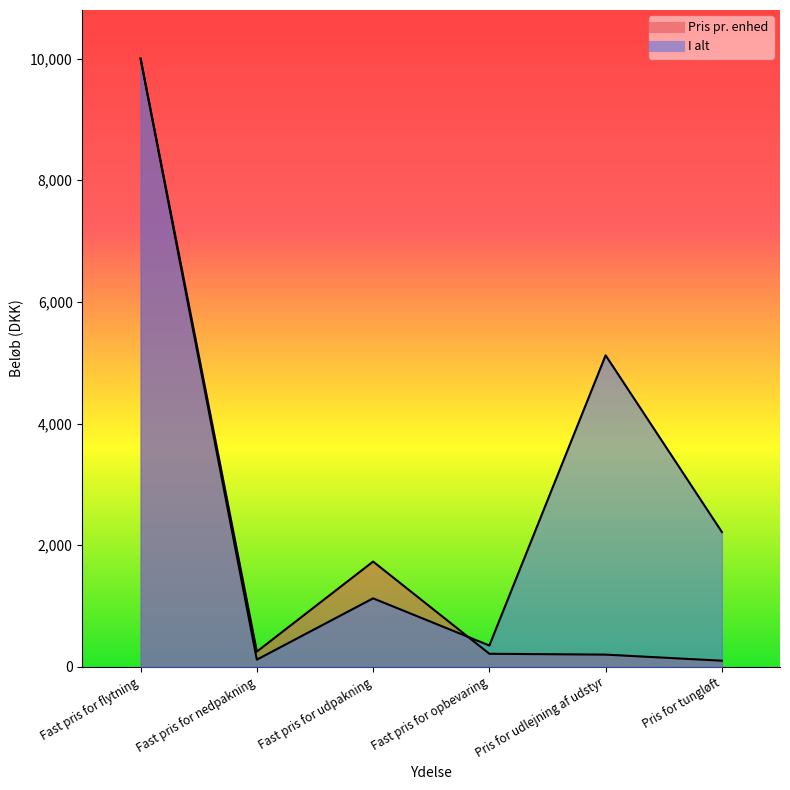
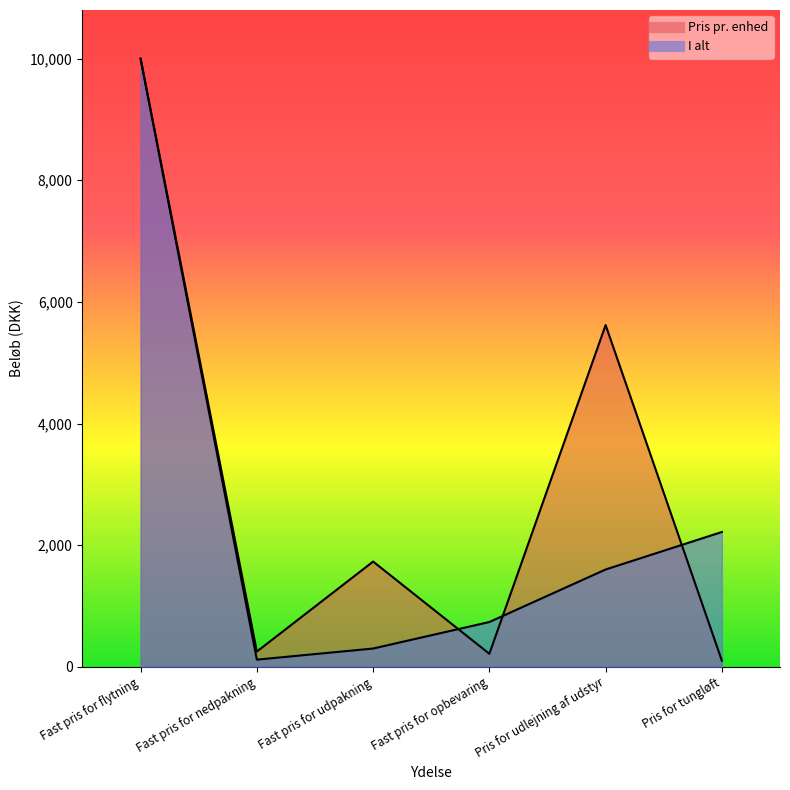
I alt, Fast pris for udpakning: 1,100 -> 300
I alt, Fast pris for opbevaring: 300 -> 700
Pris pr. enhed, Pris for udlejning af udstyr: 200 -> 5,600
I alt, Pris for udlejning af udstyr: 5,100 -> 1,600
